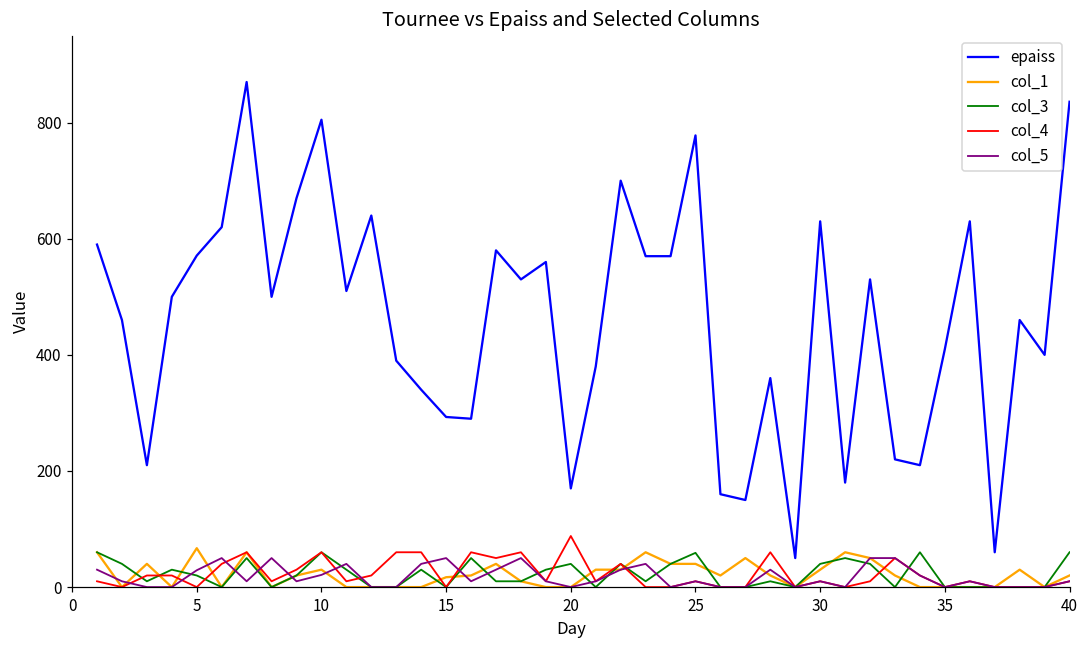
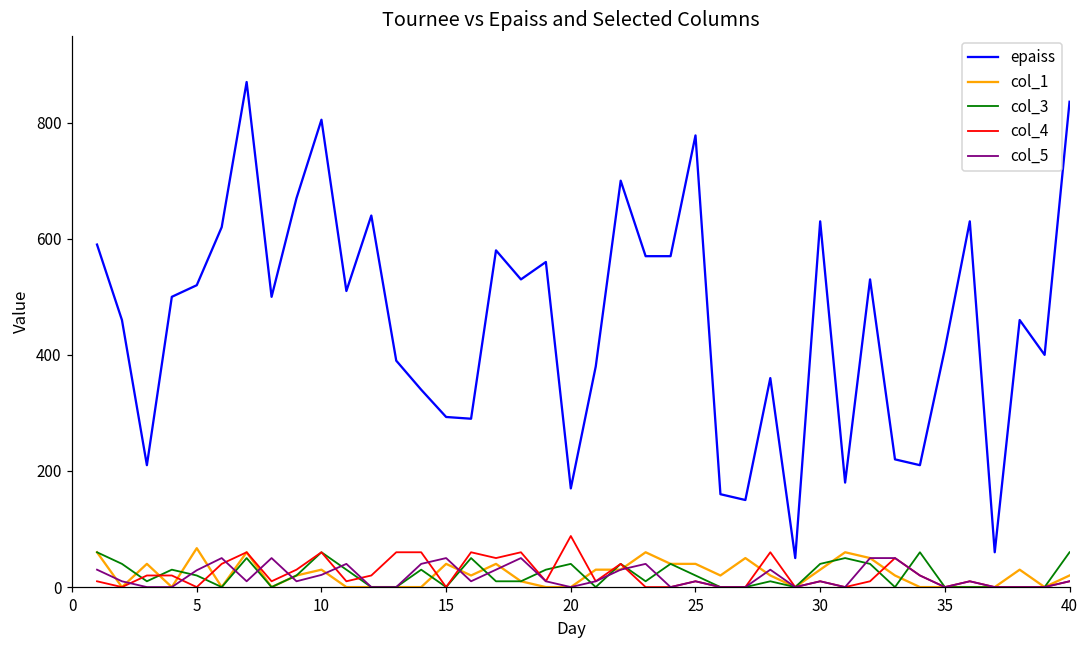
epaiss, 5: 570 -> 520
col_1, 15: 20 -> 40
col_3, 25: 60 -> 20
